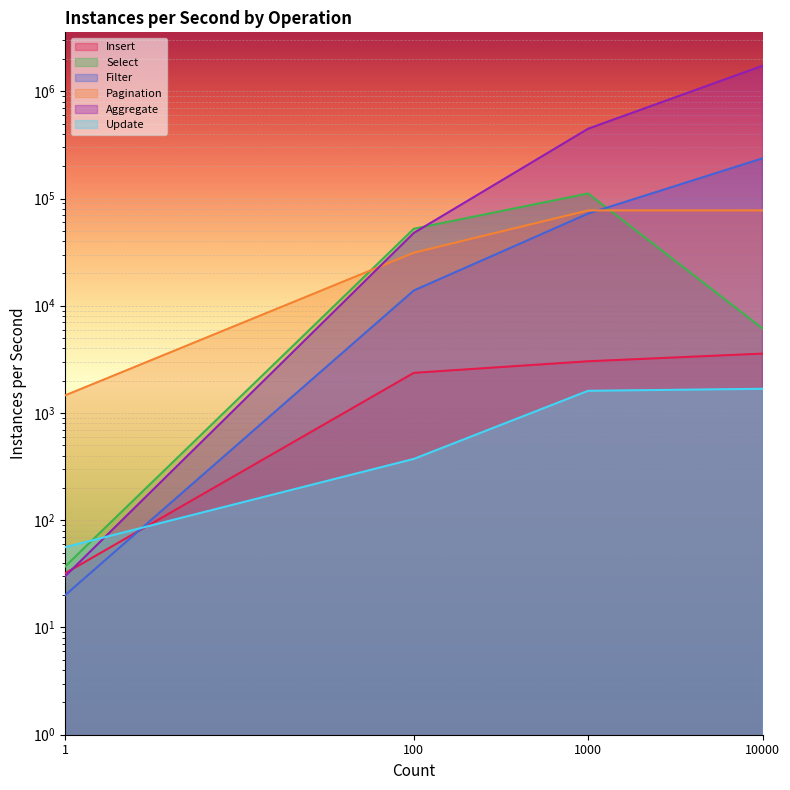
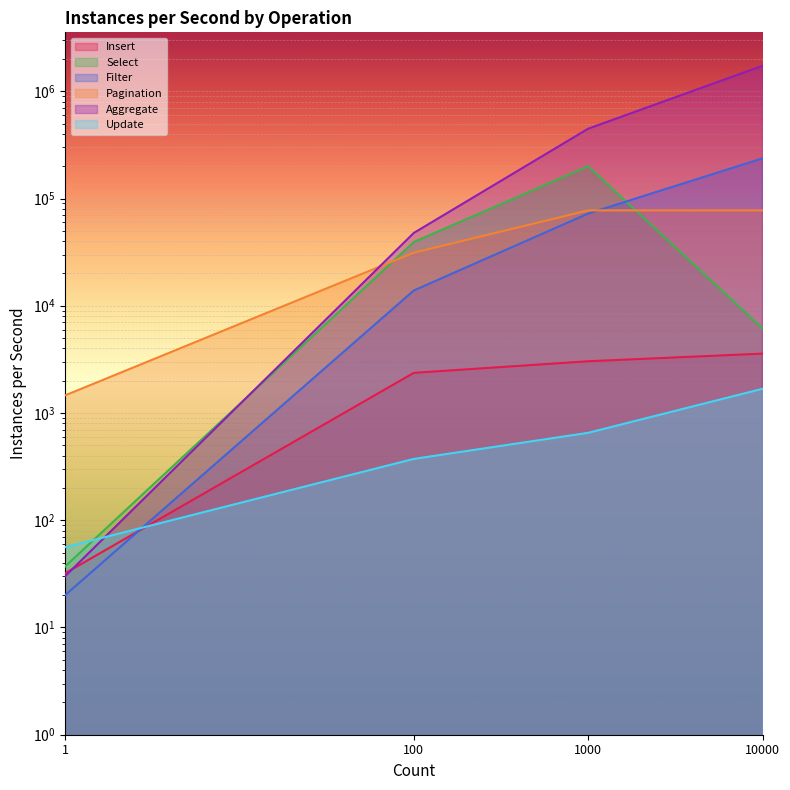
Select, 100: 50000 -> 39000
Select, 1000: 110000 -> 200000
Update, 1000: 1600 -> 700
